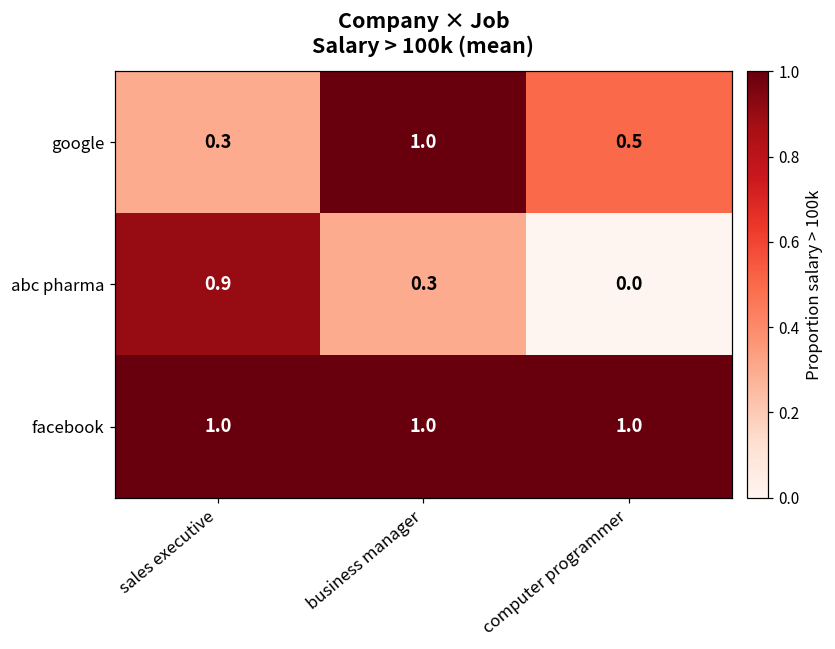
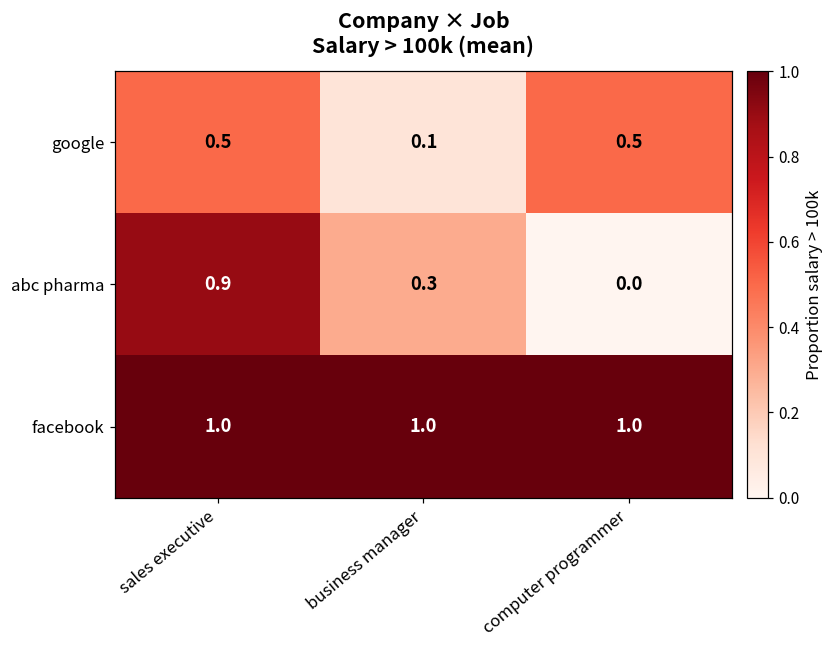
google, sales executive: 0.3 -> 0.5
google, business manager: 1.0 -> 0.1
